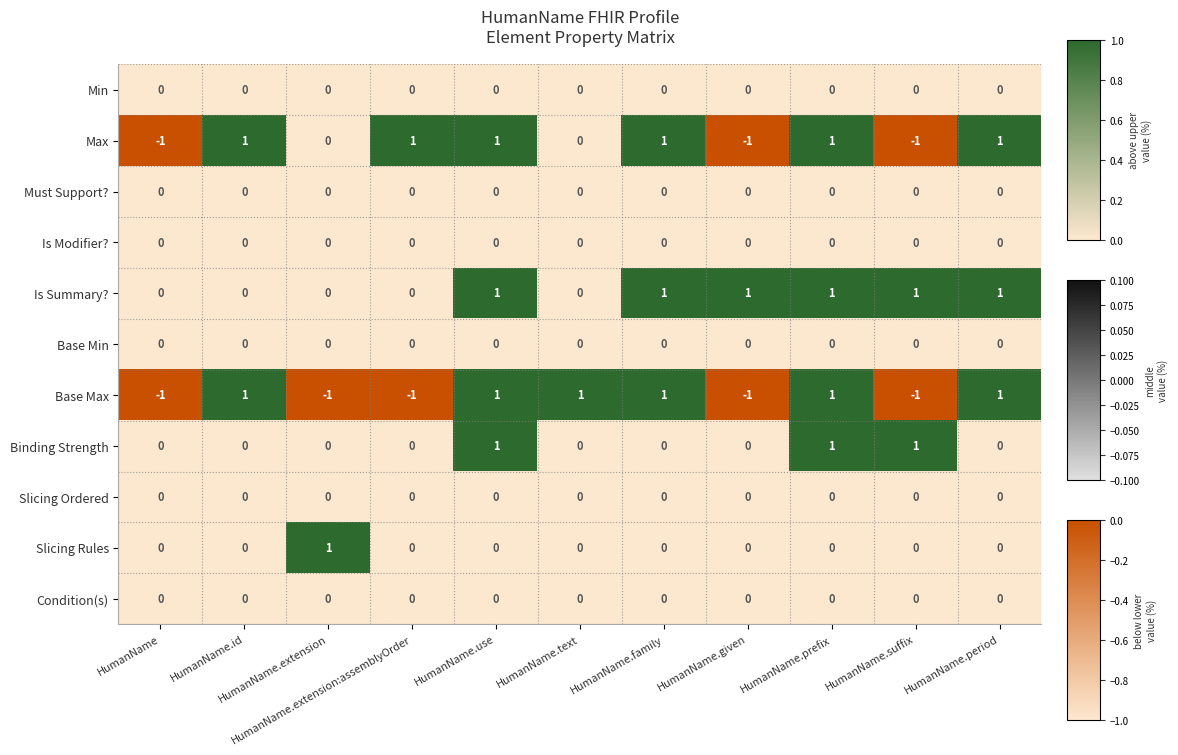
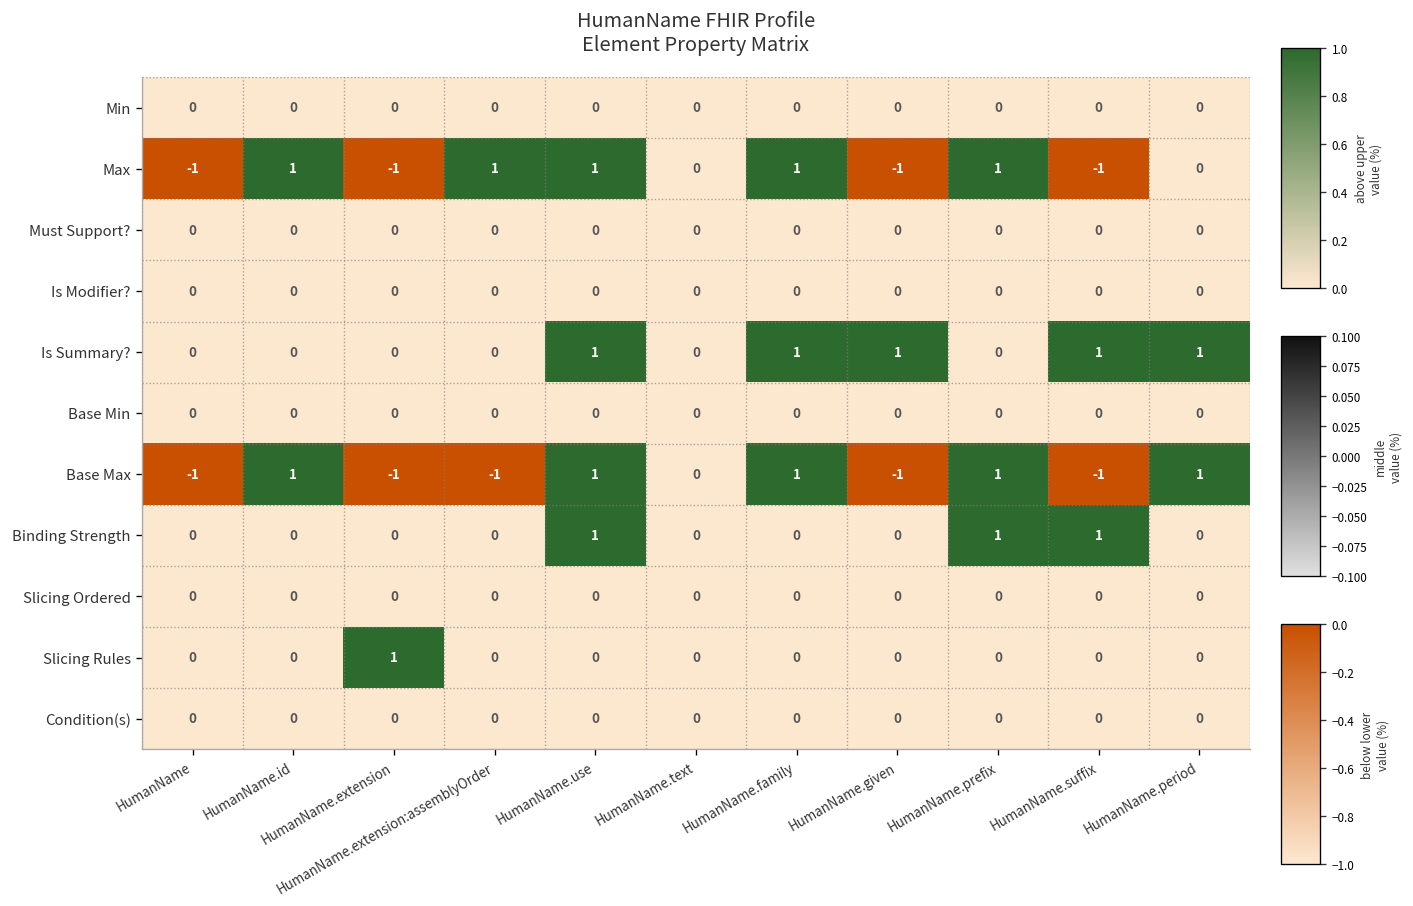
Max, HumanName.extension: 0 -> -1
Max, HumanName.period: 1 -> 0
Is Summary?, HumanName.prefix: 1 -> 0
Base Max, HumanName.text: 1 -> 0
